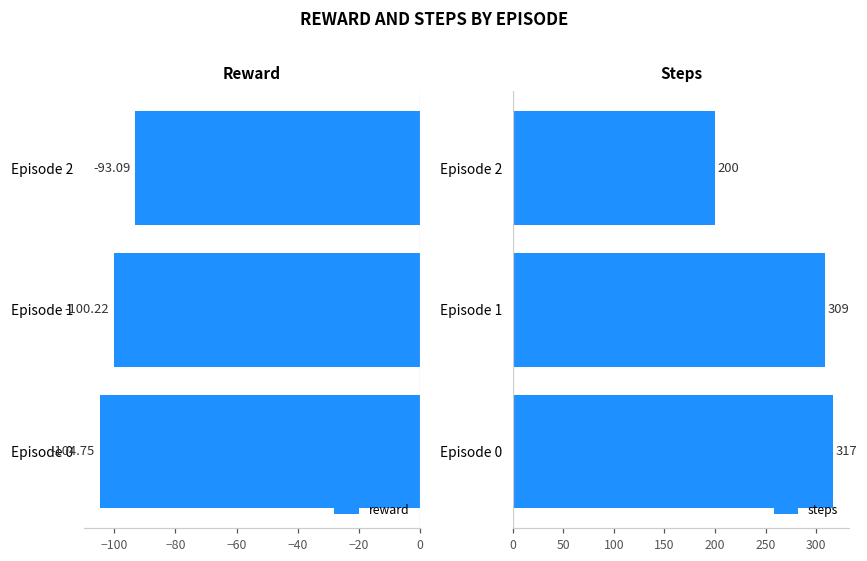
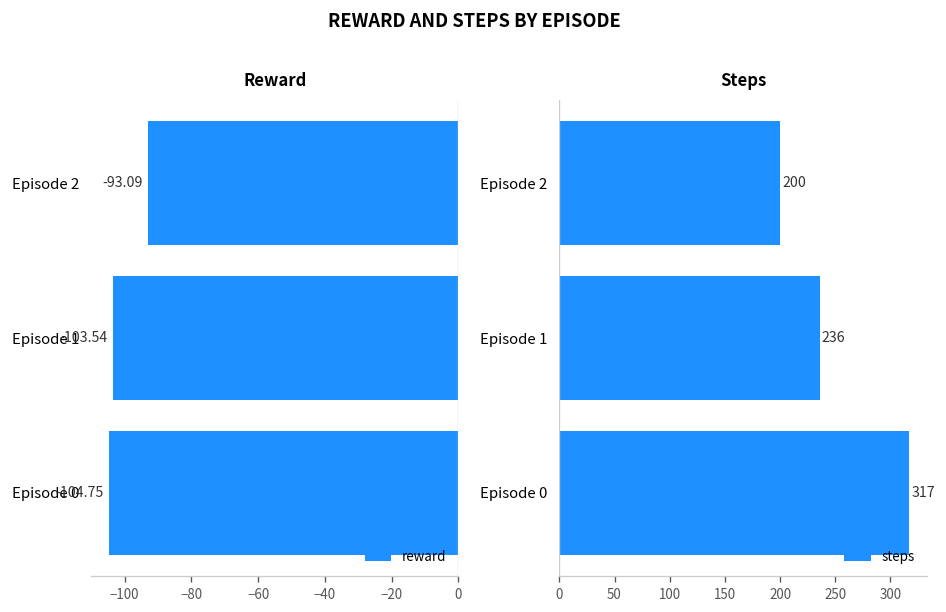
Reward, Episode 1: -100.22 -> -103.54
Steps, Episode 1: 309 -> 236
